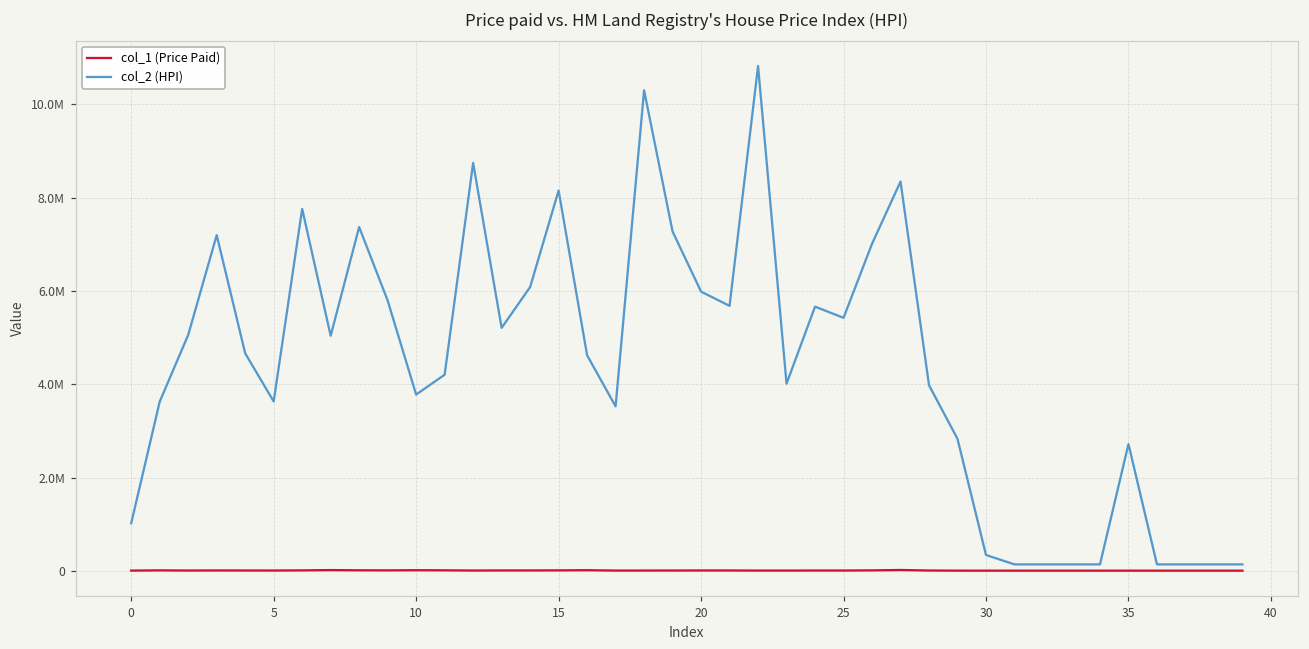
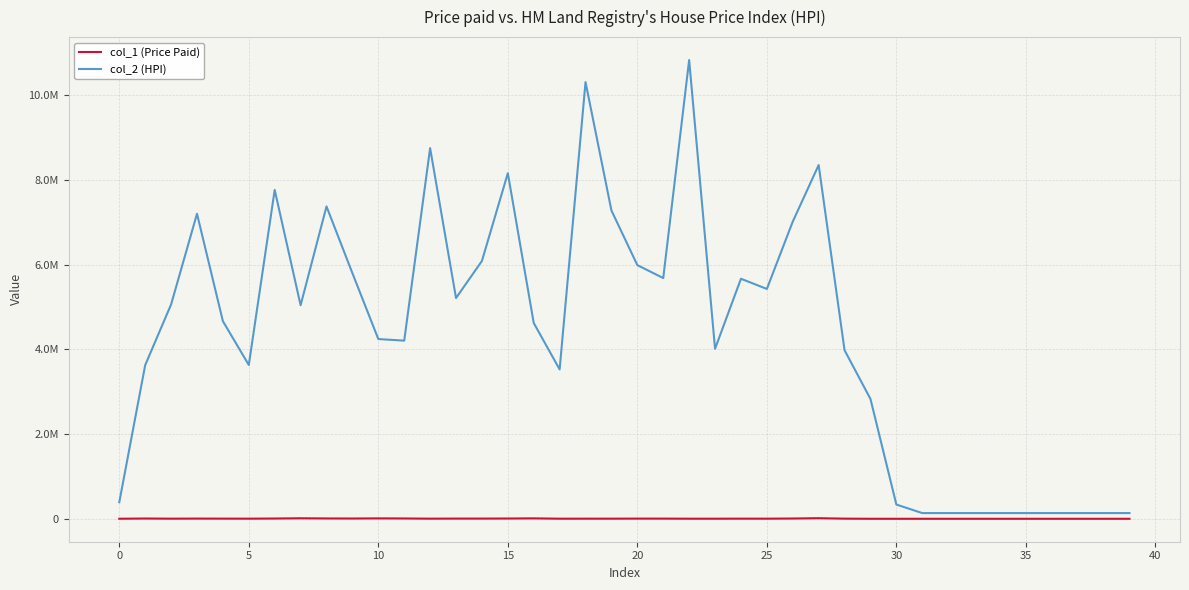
col_2 (HPI), 0: 1000000 -> 400000
col_2 (HPI), 10: 3800000 -> 4200000
col_2 (HPI), 35: 2700000 -> 100000
